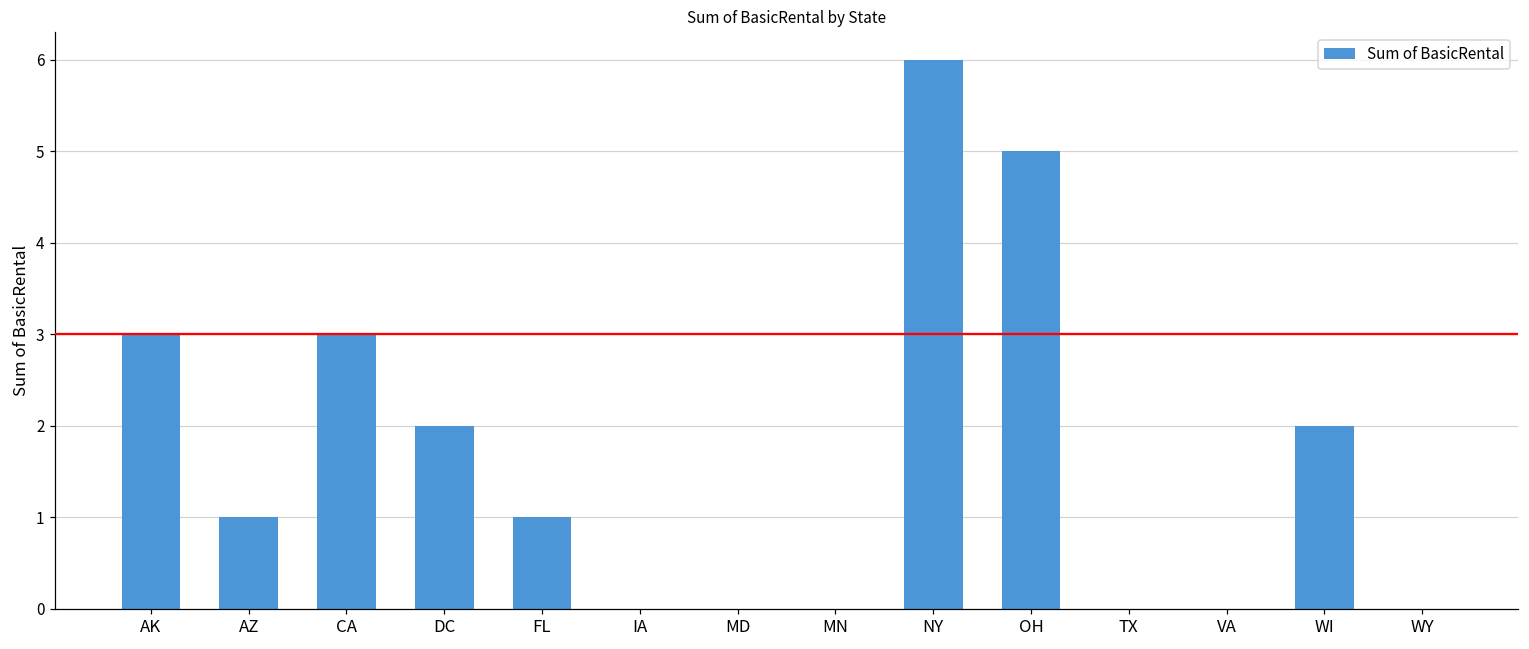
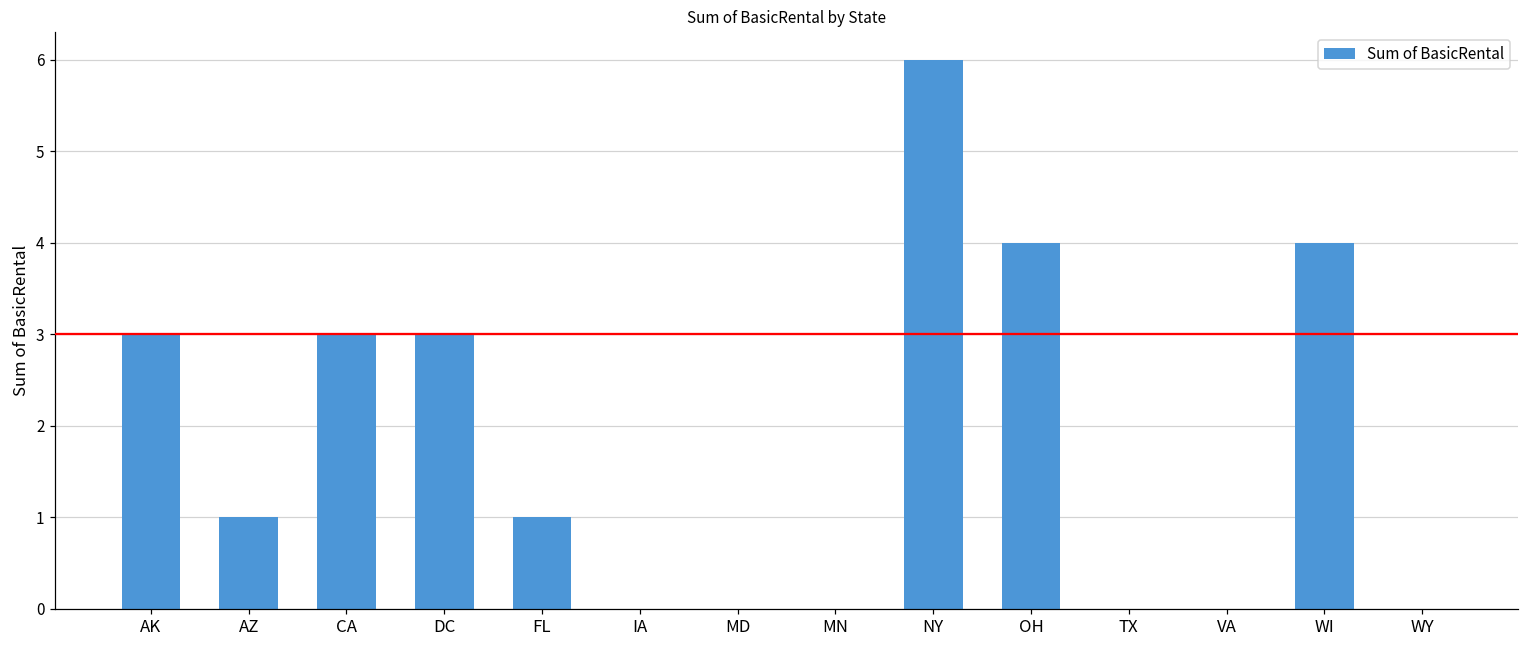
DC: 2 -> 3
OH: 5 -> 4
WI: 2 -> 4
